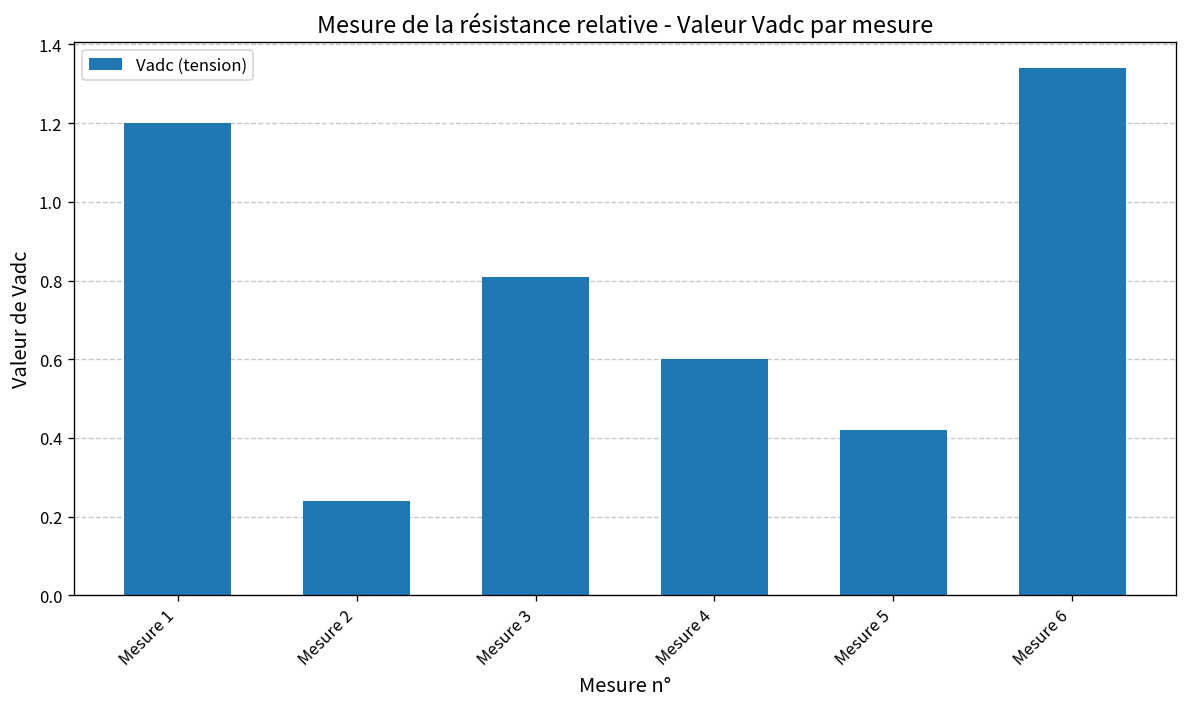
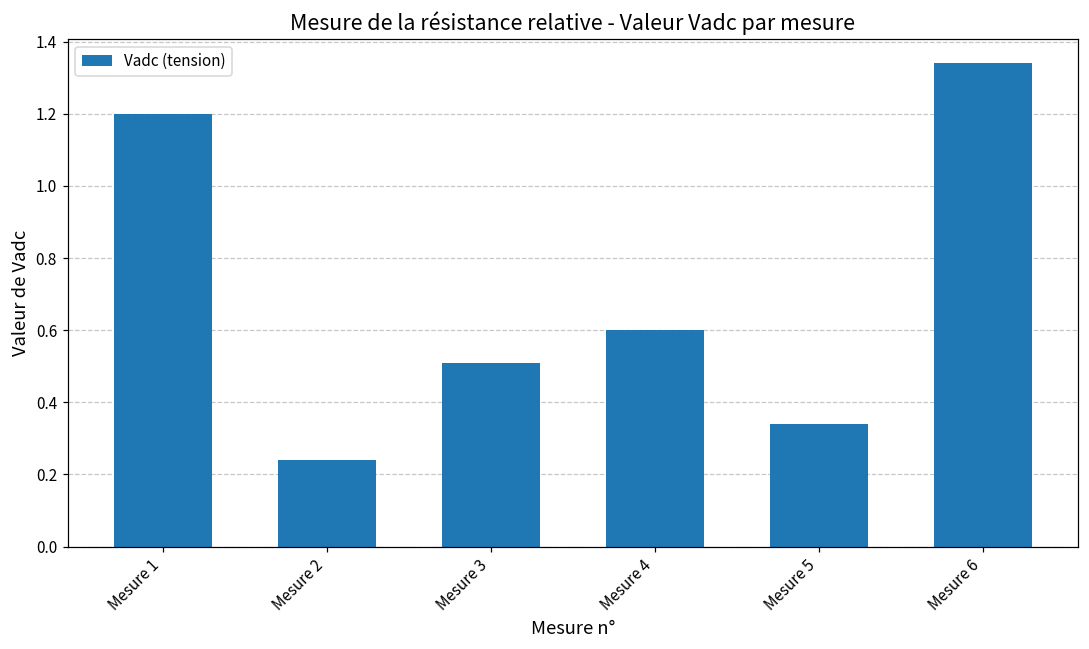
Mesure 3: 0.81 -> 0.51
Mesure 5: 0.42 -> 0.34
